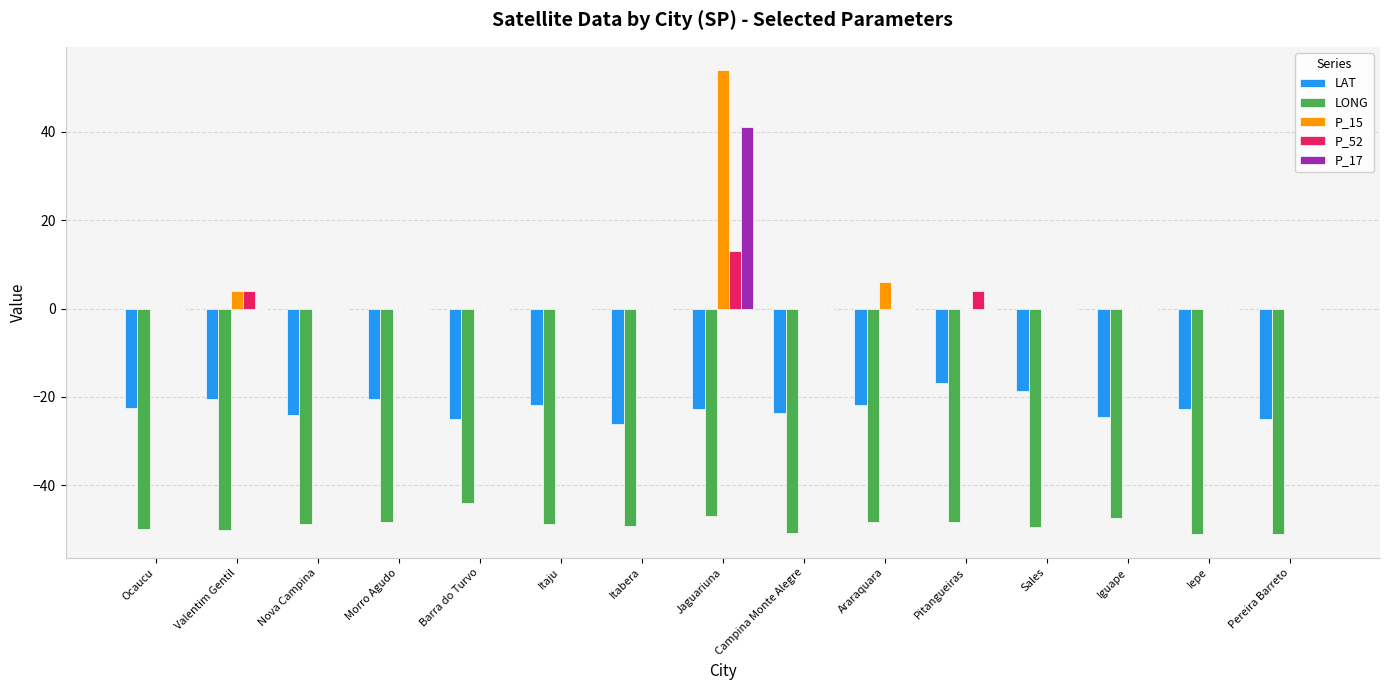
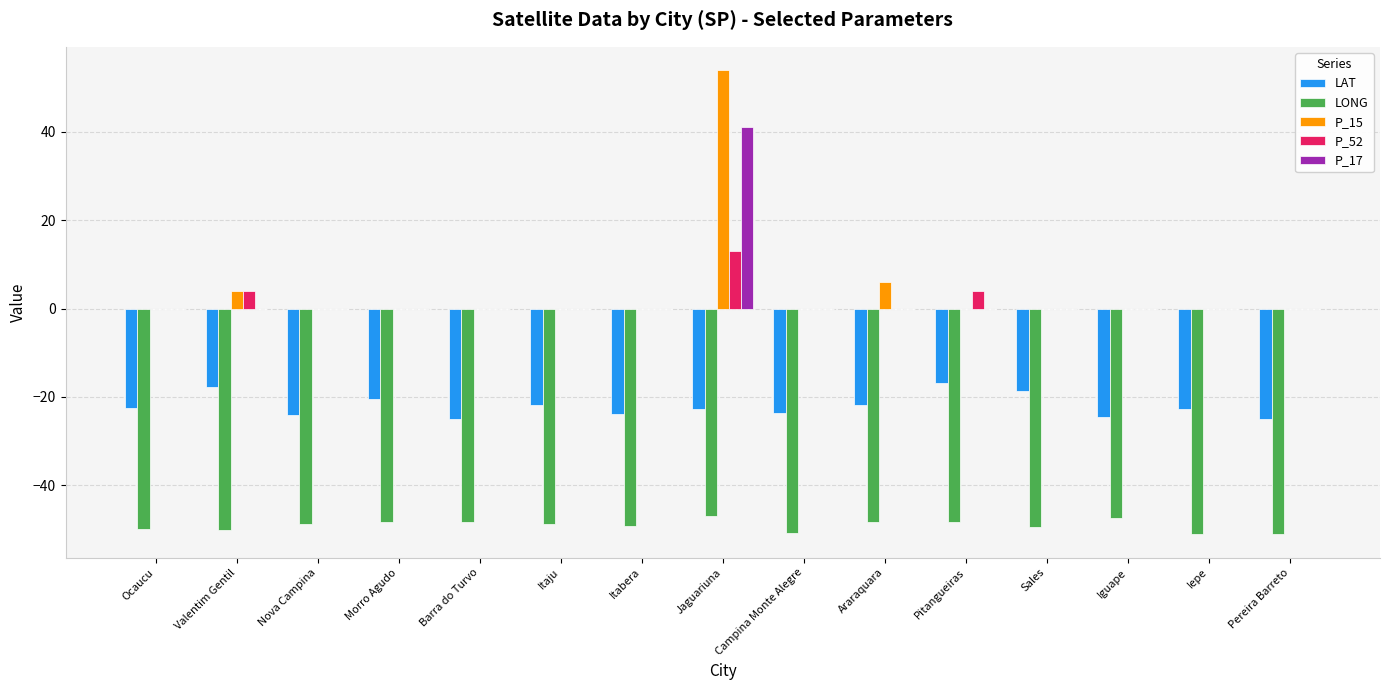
LAT, Valentim Gentil: -20 -> -18
LONG, Barra do Turvo: -44 -> -48
LAT, Itabera: -26 -> -24
